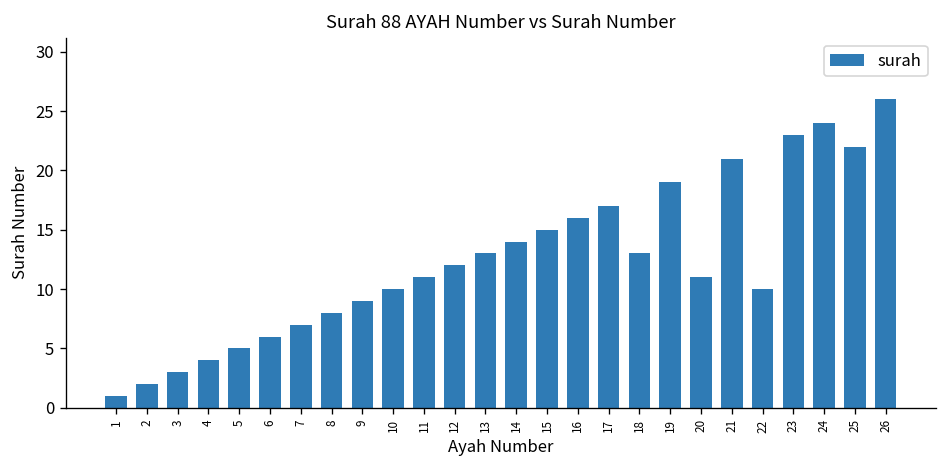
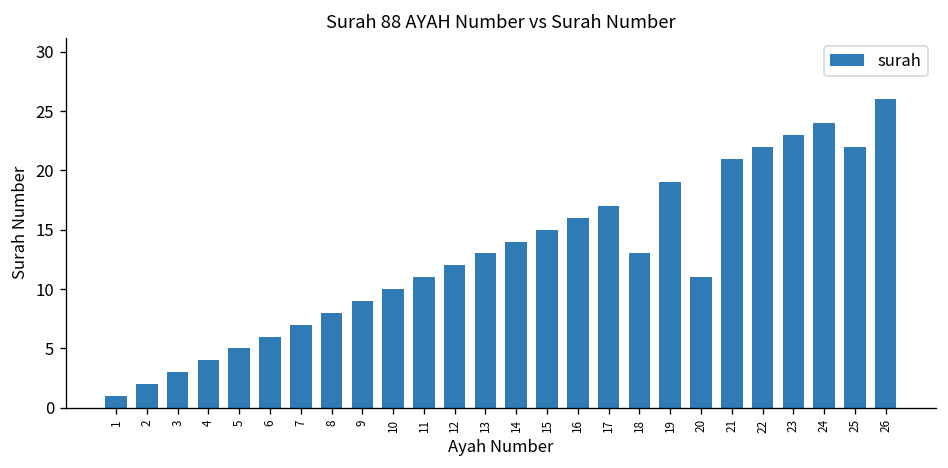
22: 10 -> 22
